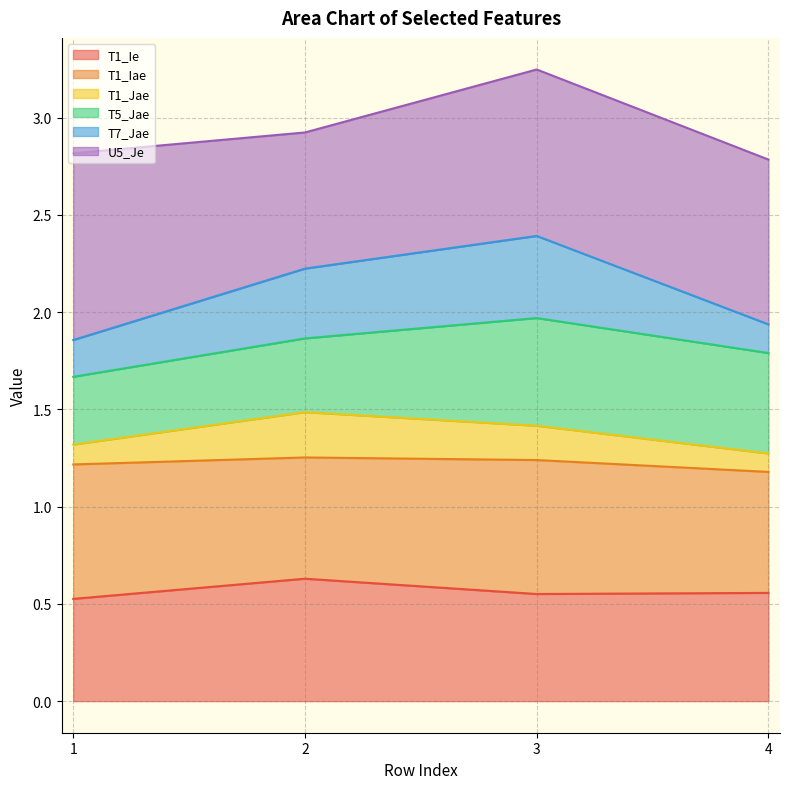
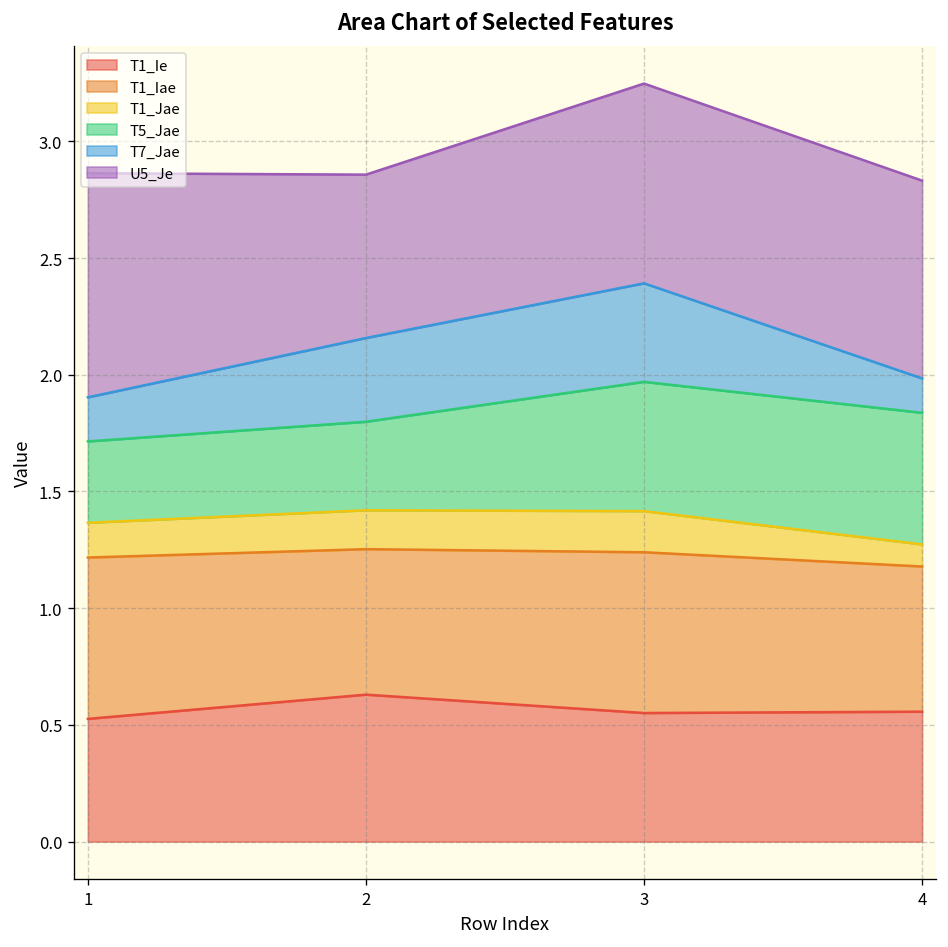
T1_Jae, 1: 0.10 -> 0.15
T1_Jae, 2: 0.23 -> 0.17
T5_Jae, 4: 0.52 -> 0.56
